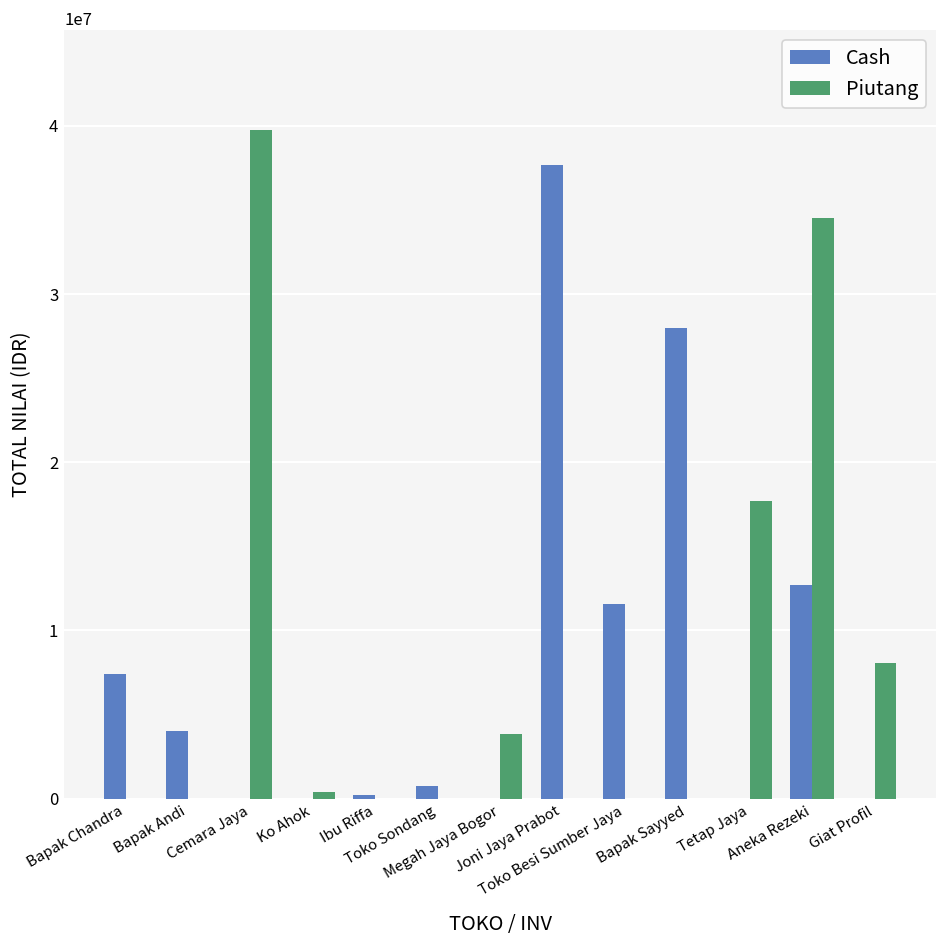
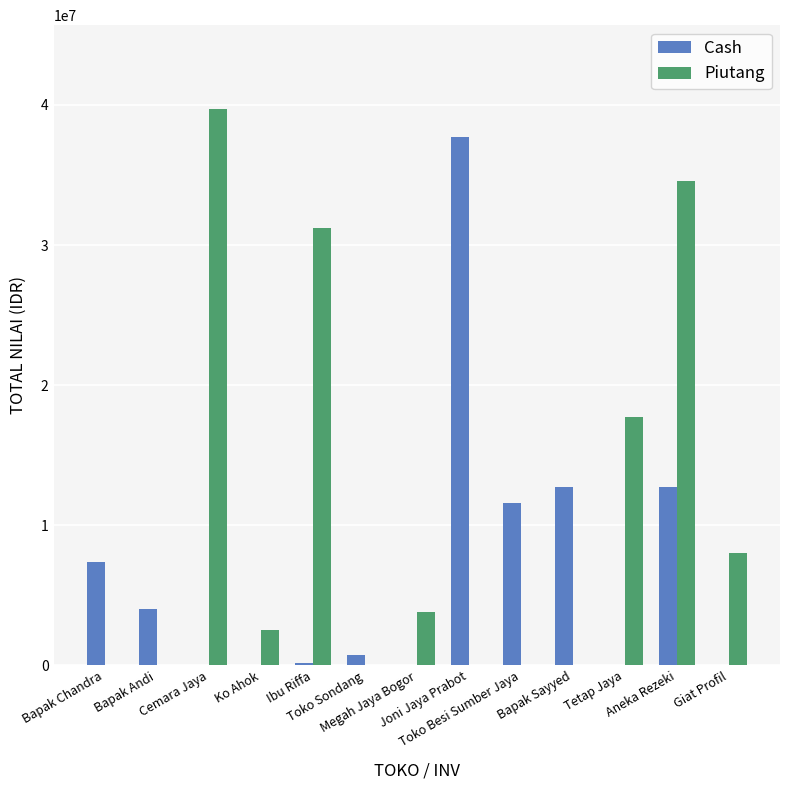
Piutang, Ko Ahok: 400000 -> 2600000
Piutang, Ibu Riffa: 0 -> 31200000
Cash, Bapak Sayyed: 28000000 -> 12700000
